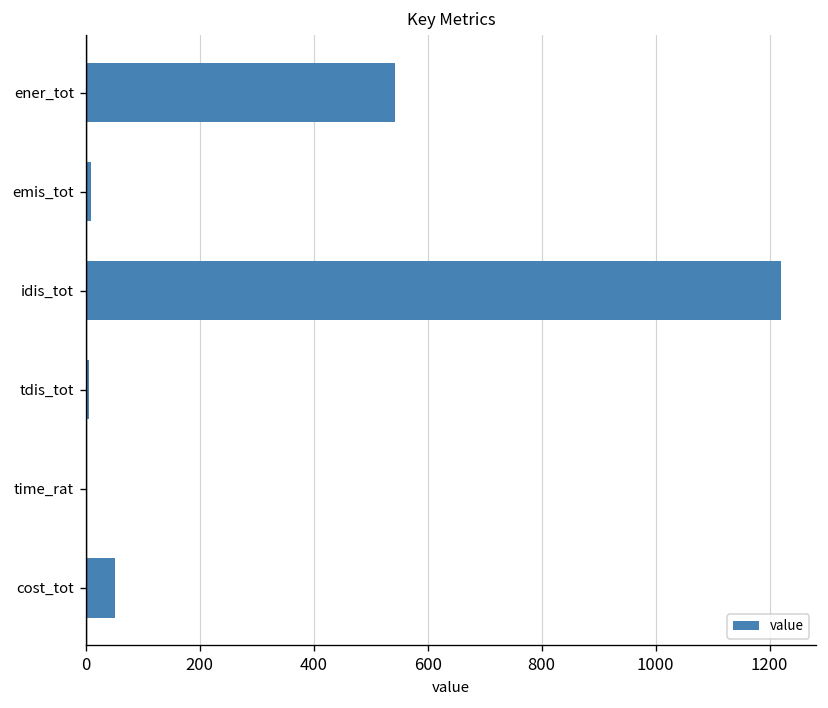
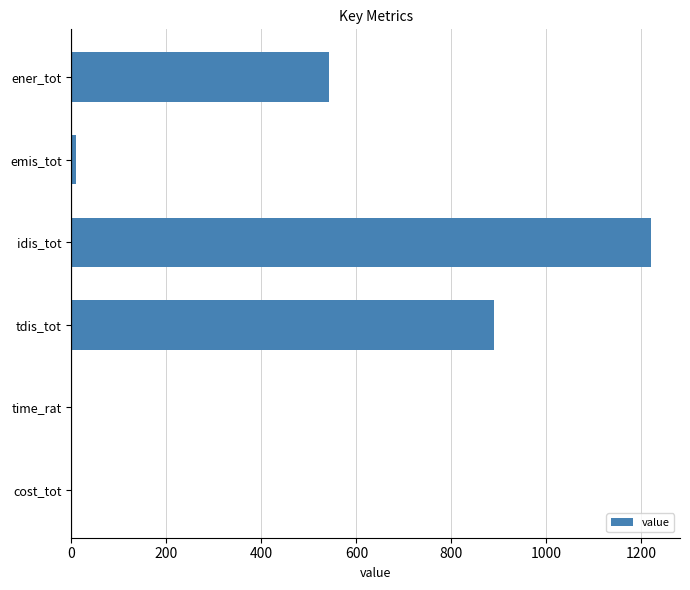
tdis_tot: 10 -> 890
cost_tot: 50 -> 0
